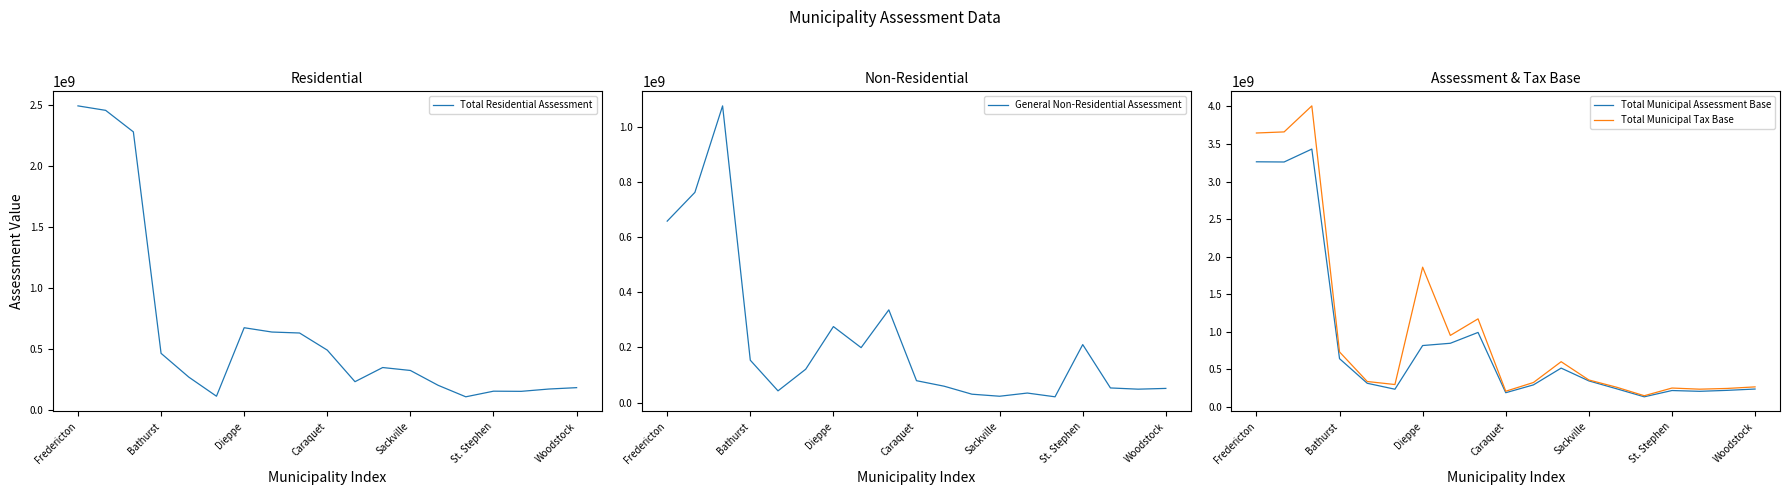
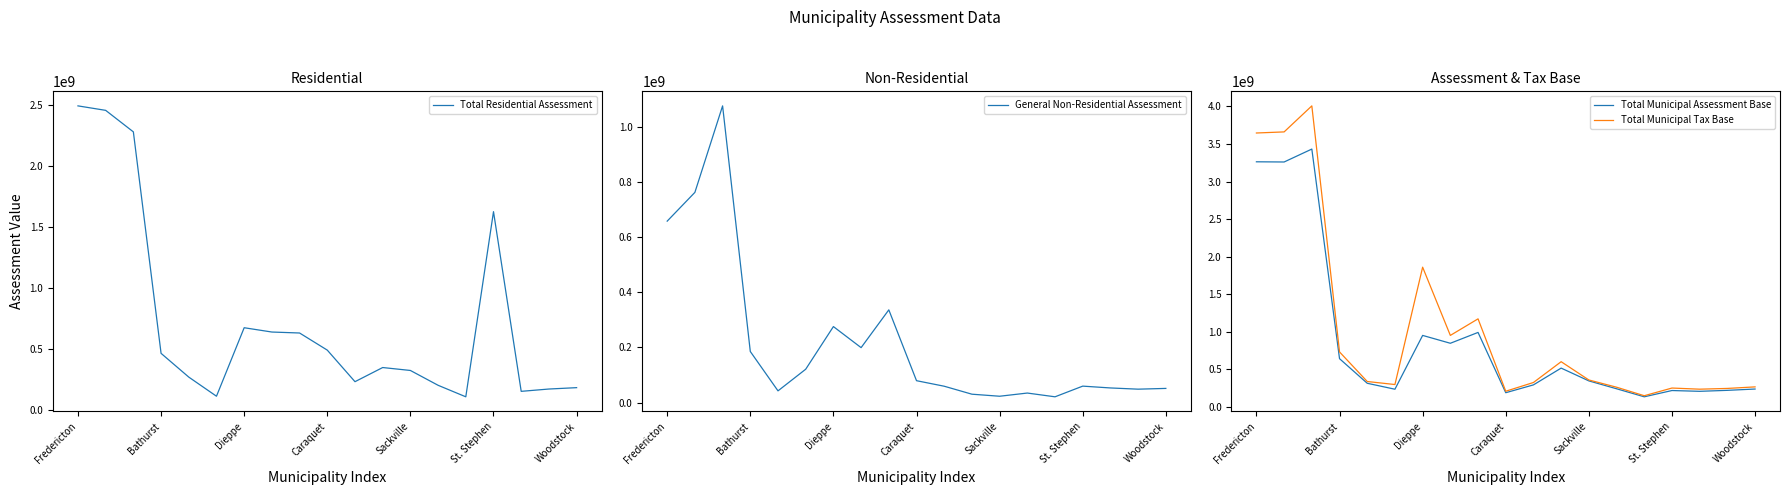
Residential, St. Stephen: 150000000 -> 1630000000
Non-Residential, Bathurst: 150000000 -> 190000000
Non-Residential, St. Stephen: 210000000 -> 60000000
Assessment & Tax Base, Total Municipal Assessment Base, Dieppe: 800000000 -> 1000000000
